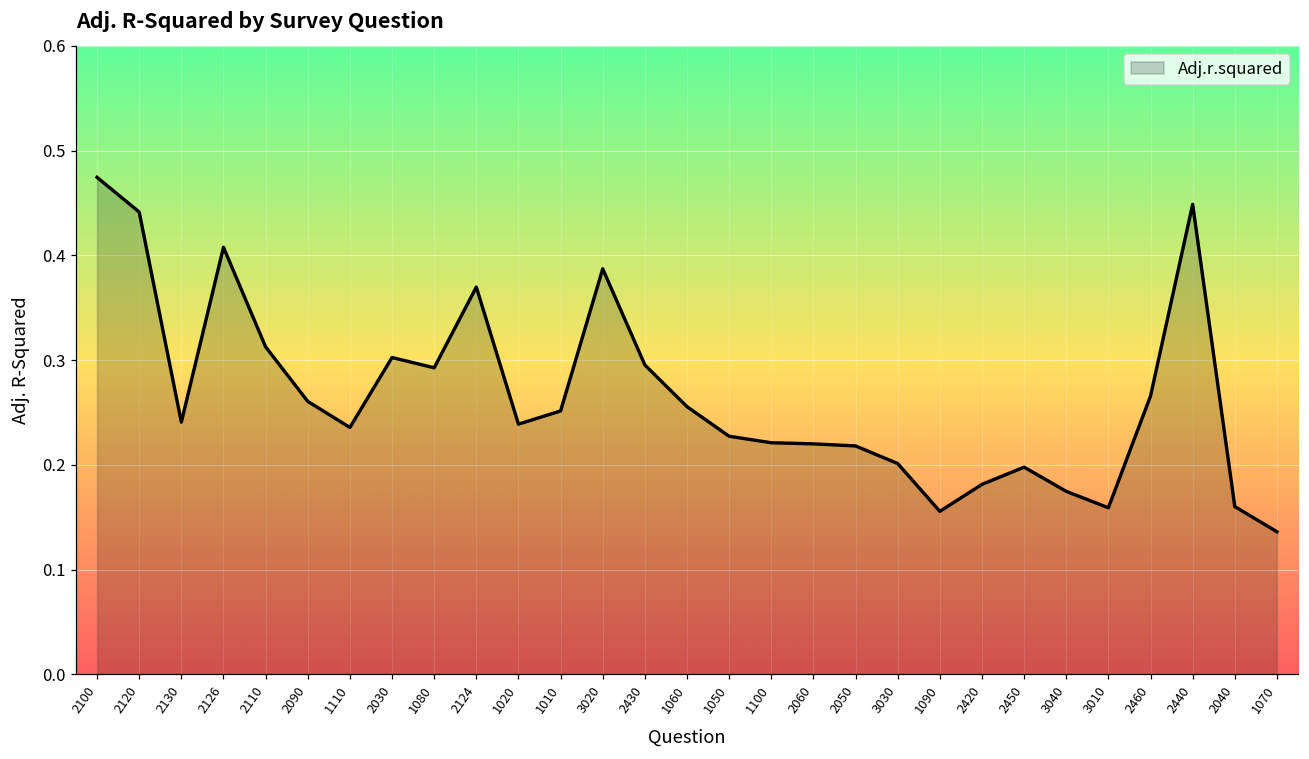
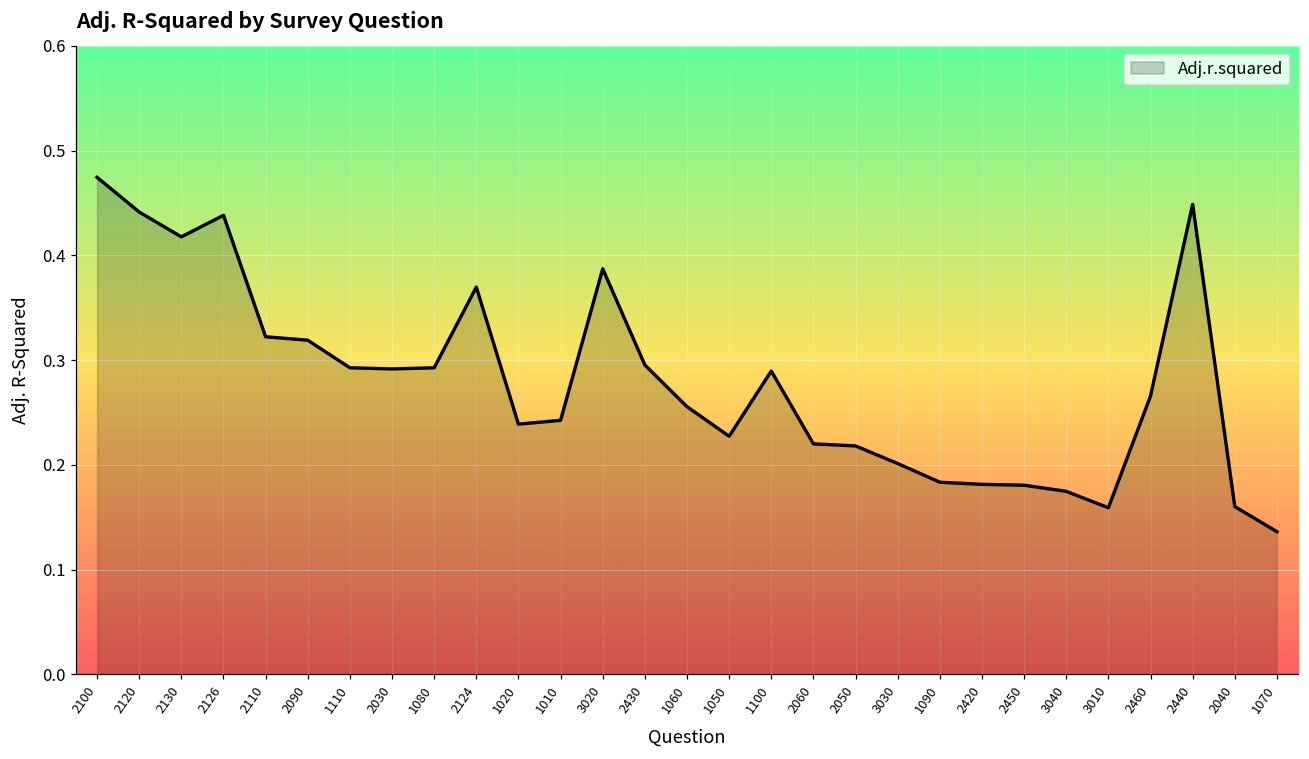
2130: 0.24 -> 0.42
2126: 0.41 -> 0.44
2110: 0.31 -> 0.32
2090: 0.26 -> 0.32
1110: 0.24 -> 0.29
2030: 0.30 -> 0.29
1010: 0.25 -> 0.24
1100: 0.22 -> 0.29
1090: 0.16 -> 0.18
2450: 0.20 -> 0.18
